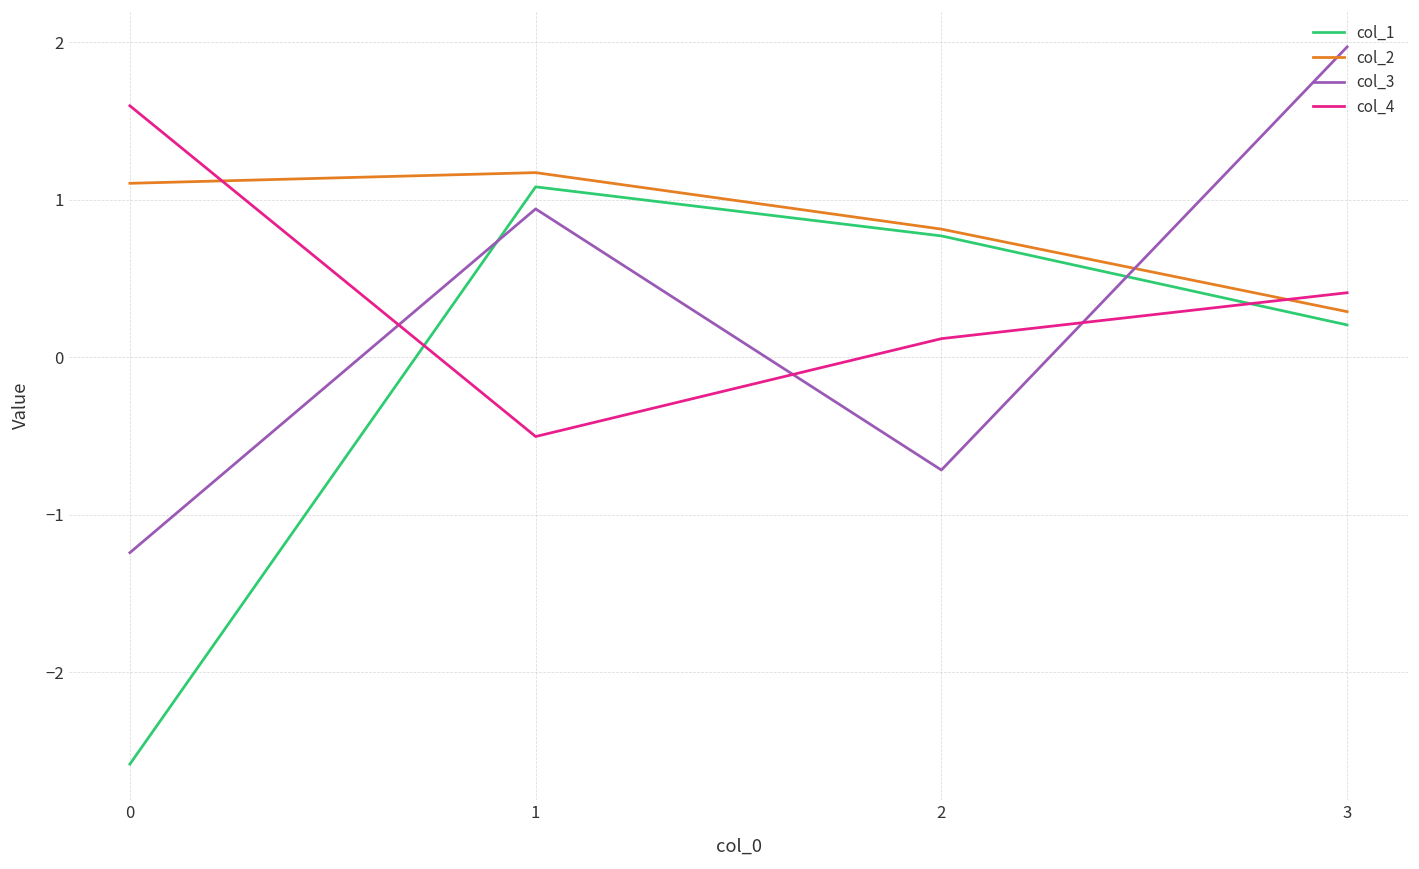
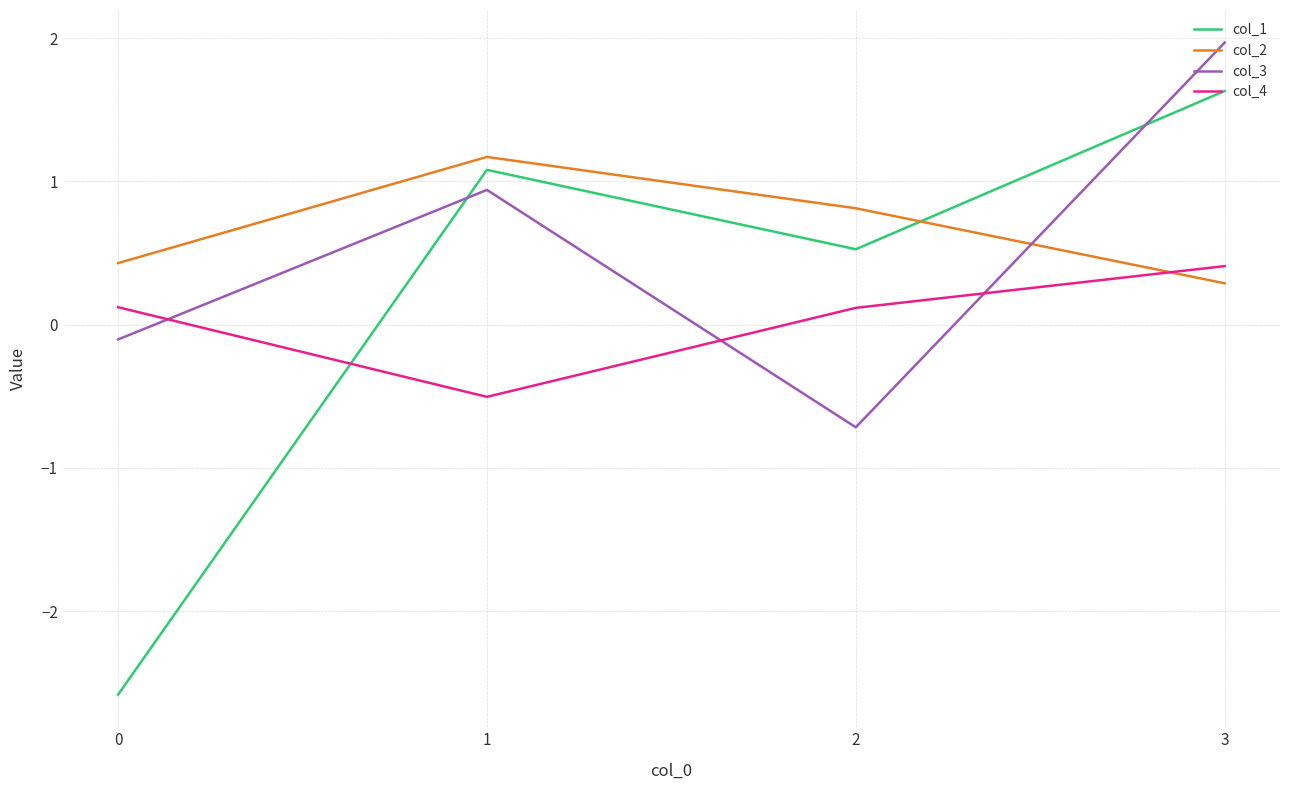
col_2, 0: 1.10 -> 0.43
col_3, 0: -1.24 -> -0.10
col_4, 0: 1.60 -> 0.12
col_1, 2: 0.77 -> 0.53
col_1, 3: 0.20 -> 1.63
